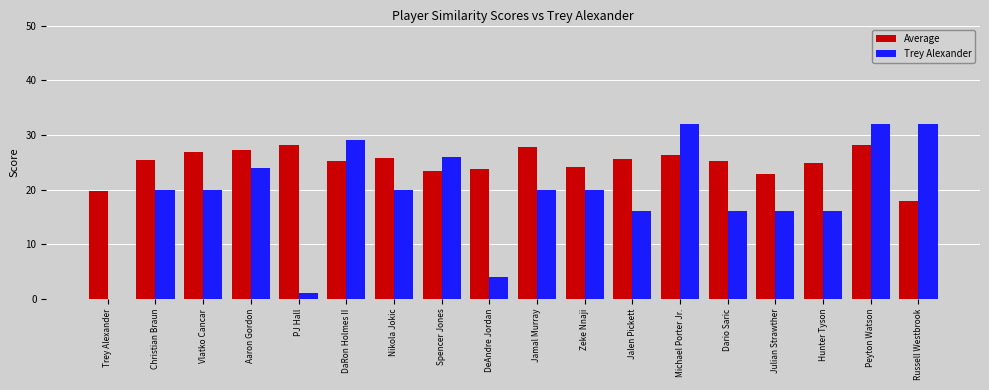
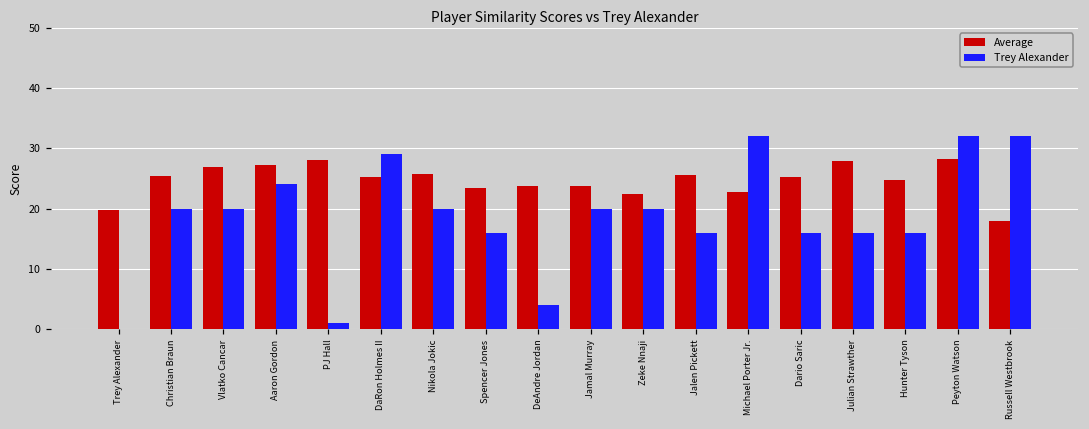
Trey Alexander, Spencer Jones: 26 -> 16
Average, Jamal Murray: 28 -> 24
Average, Zeke Nnaji: 24 -> 22
Average, Michael Porter Jr.: 26 -> 23
Average, Julian Strawther: 23 -> 28
